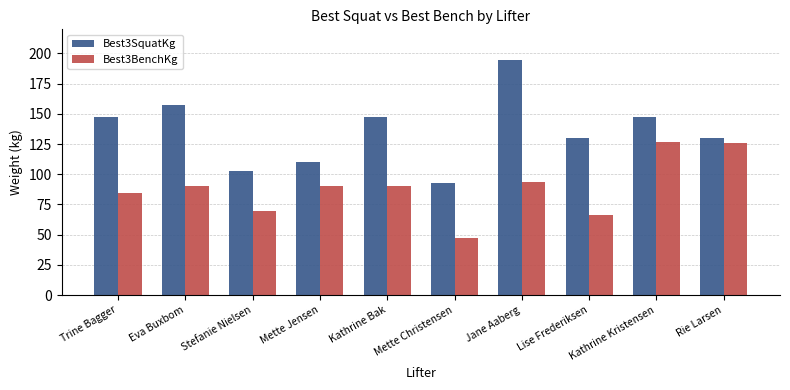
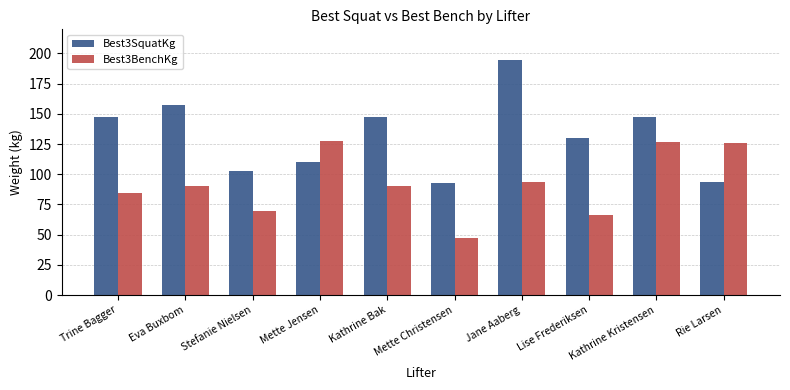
Best3BenchKg, Mette Jensen: 90 -> 127
Best3SquatKg, Rie Larsen: 130 -> 93
